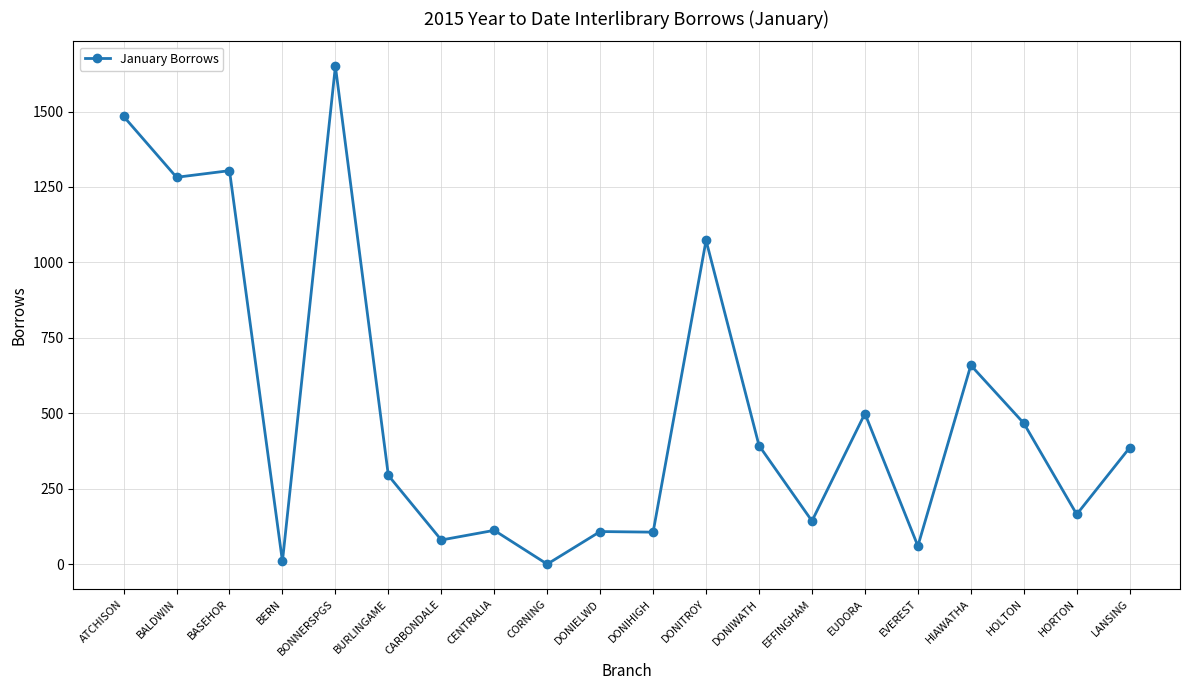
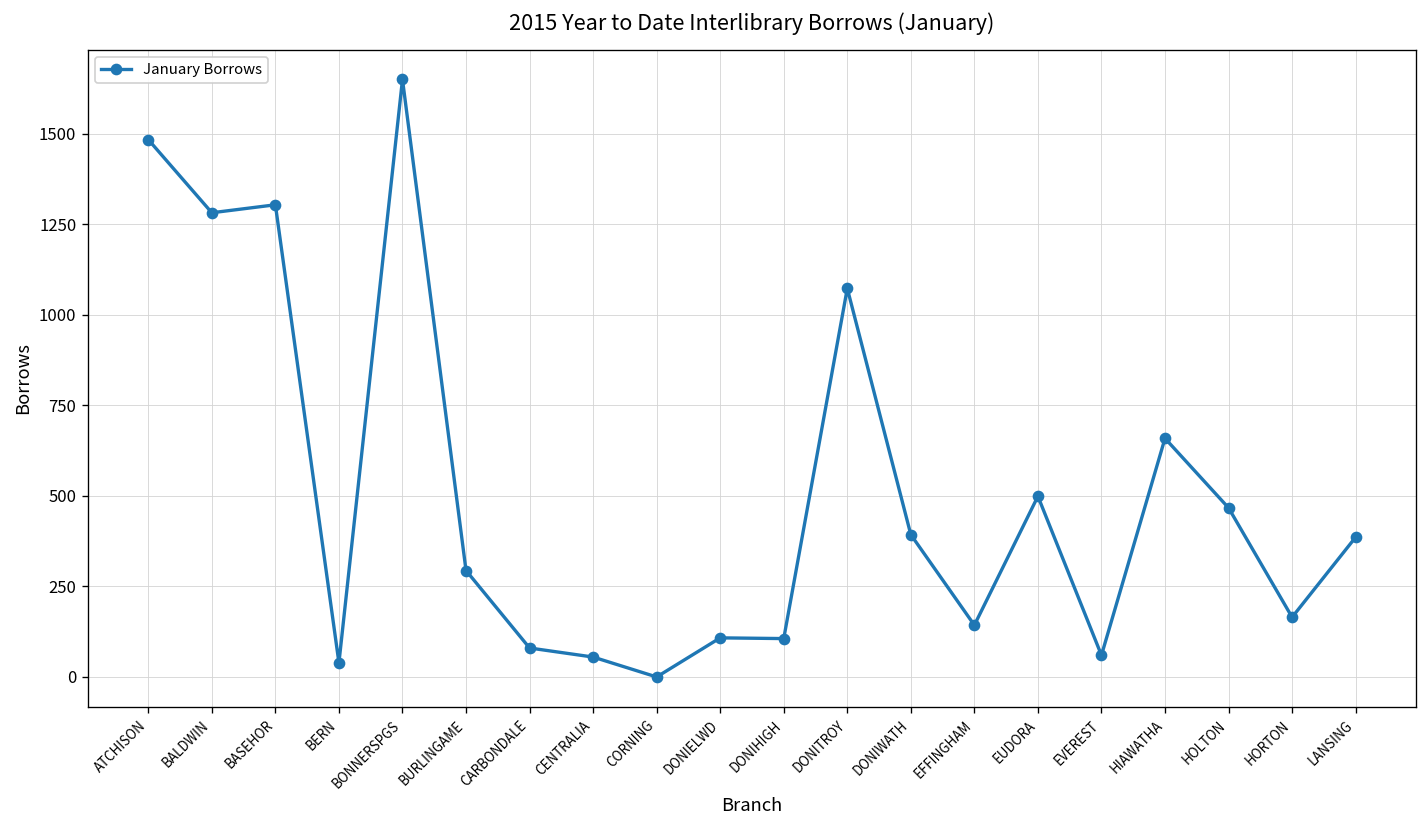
BERN: 10 -> 40
CENTRALIA: 110 -> 60
